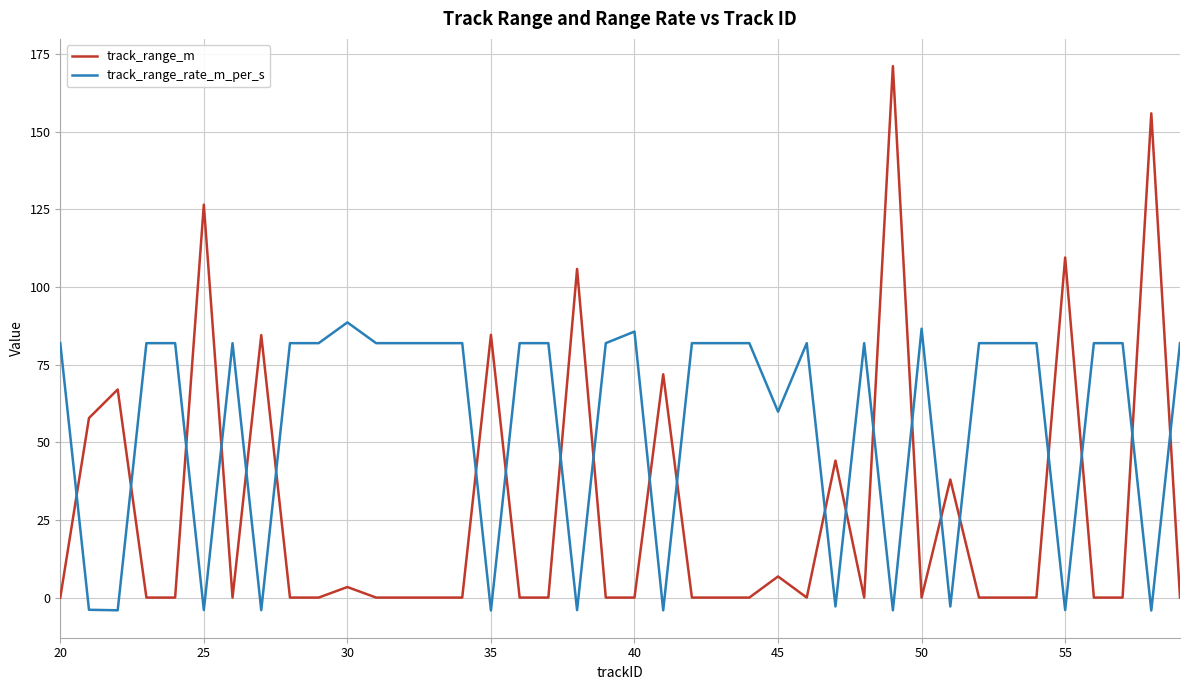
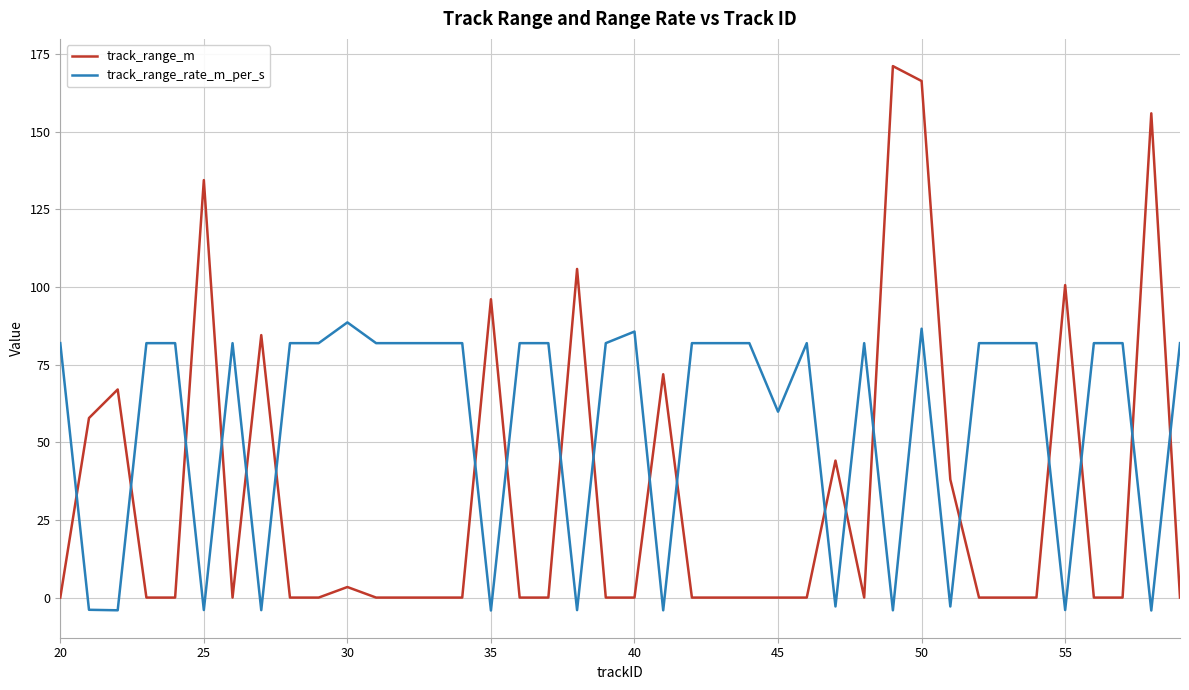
track_range_m, 25: 127 -> 134
track_range_m, 35: 85 -> 96
track_range_m, 45: 7 -> 0
track_range_m, 50: 0 -> 166
track_range_m, 55: 109 -> 101
